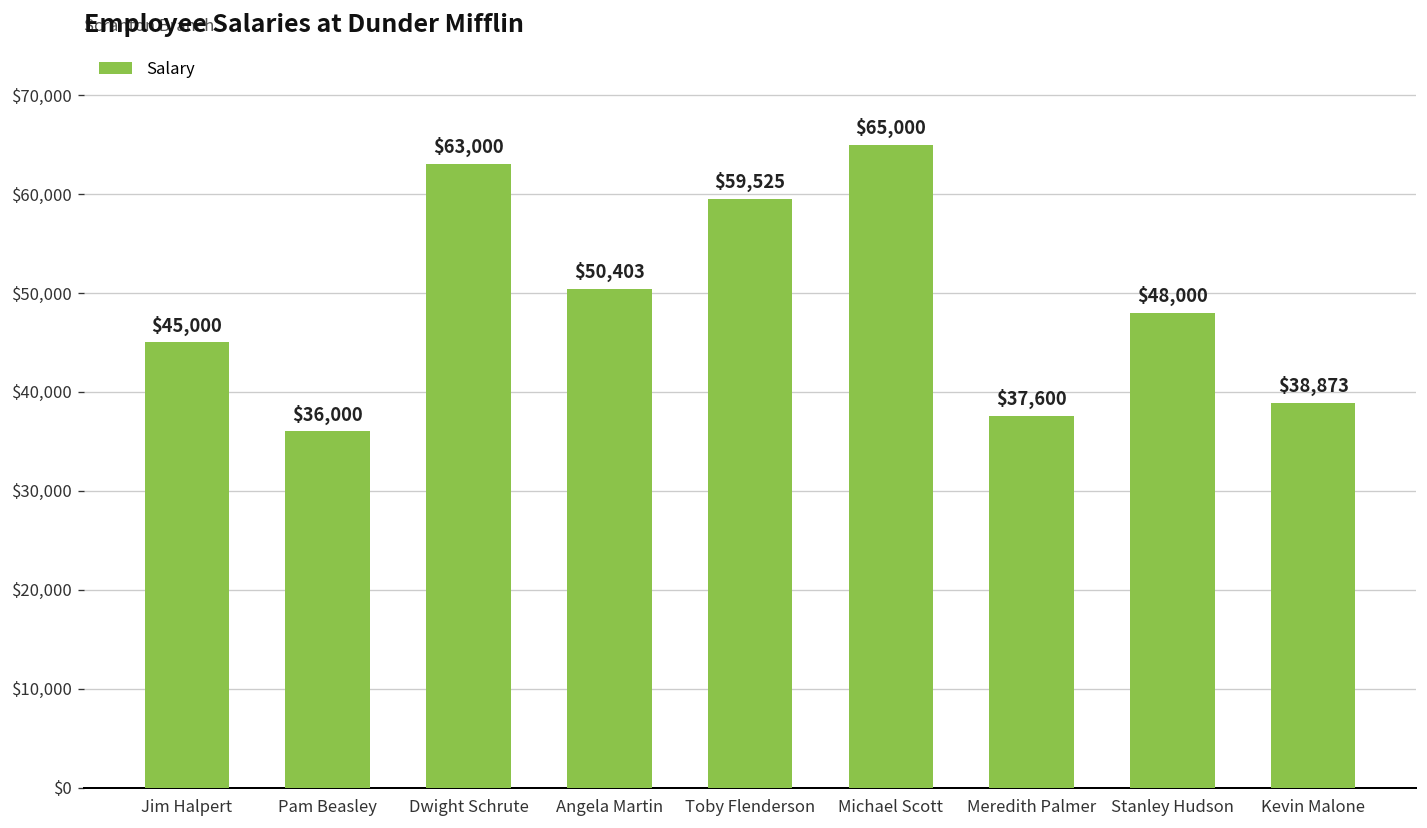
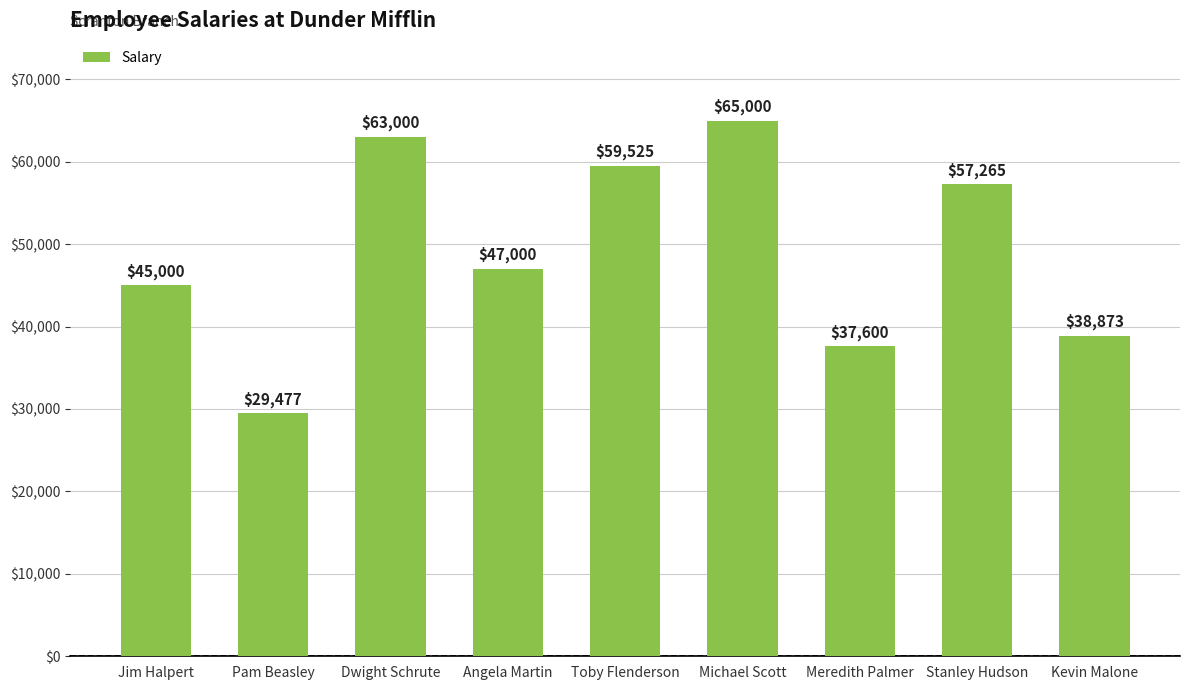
Pam Beasley: $36,000 -> $29,477
Angela Martin: $50,403 -> $47,000
Stanley Hudson: $48,000 -> $57,265
